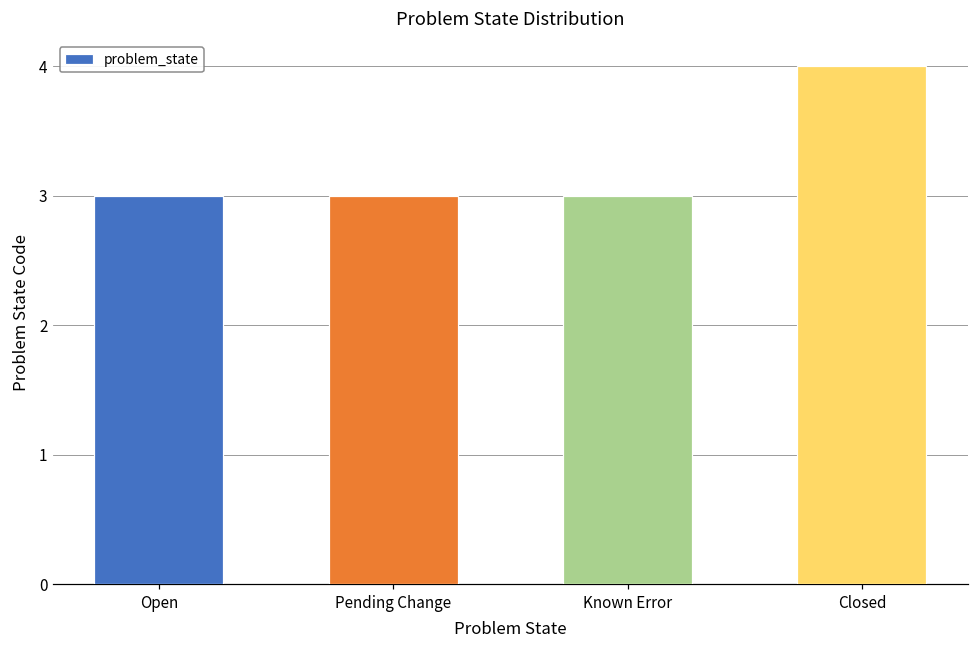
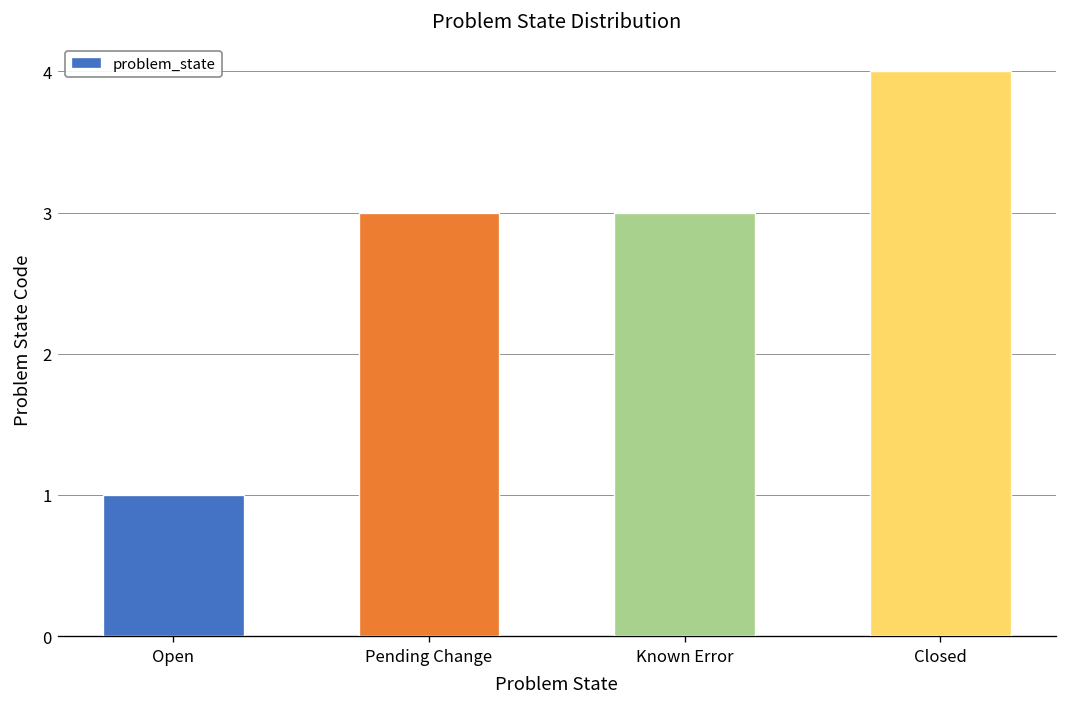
Open: 3 -> 1
